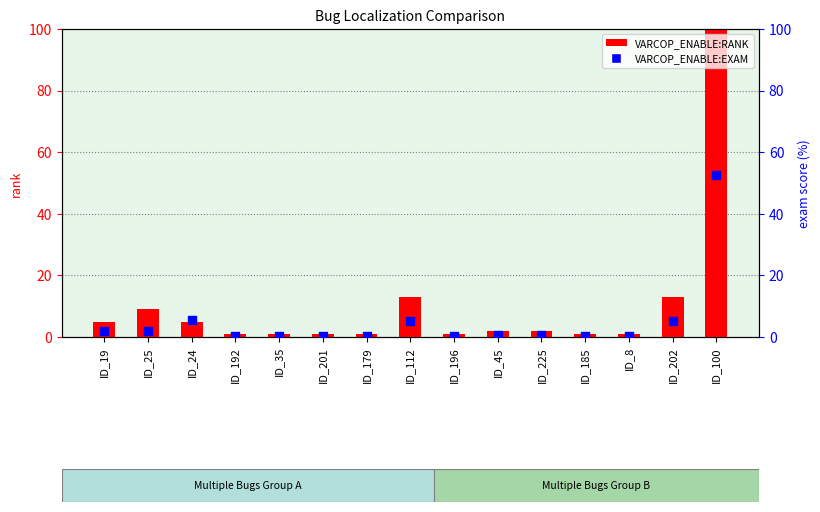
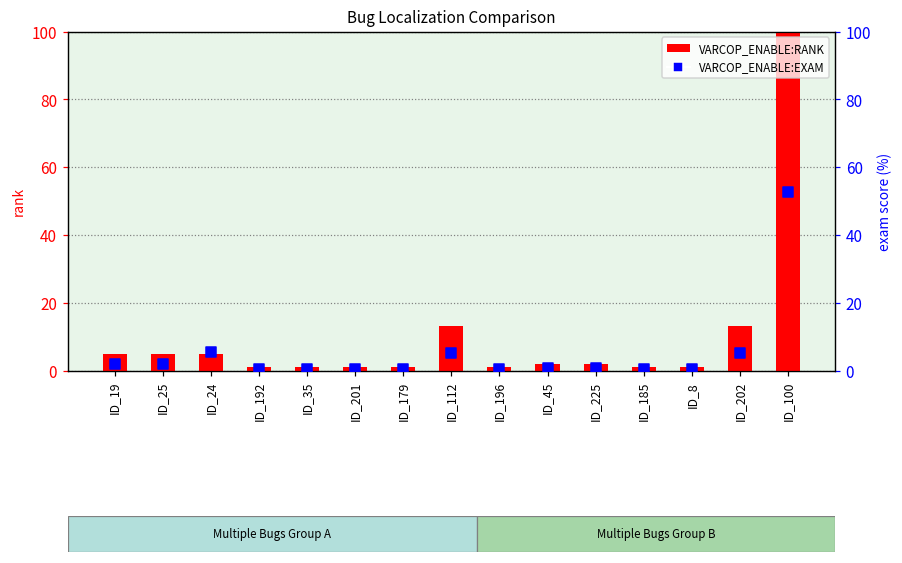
VARCOP_ENABLE:RANK, ID_25: 9 -> 5
